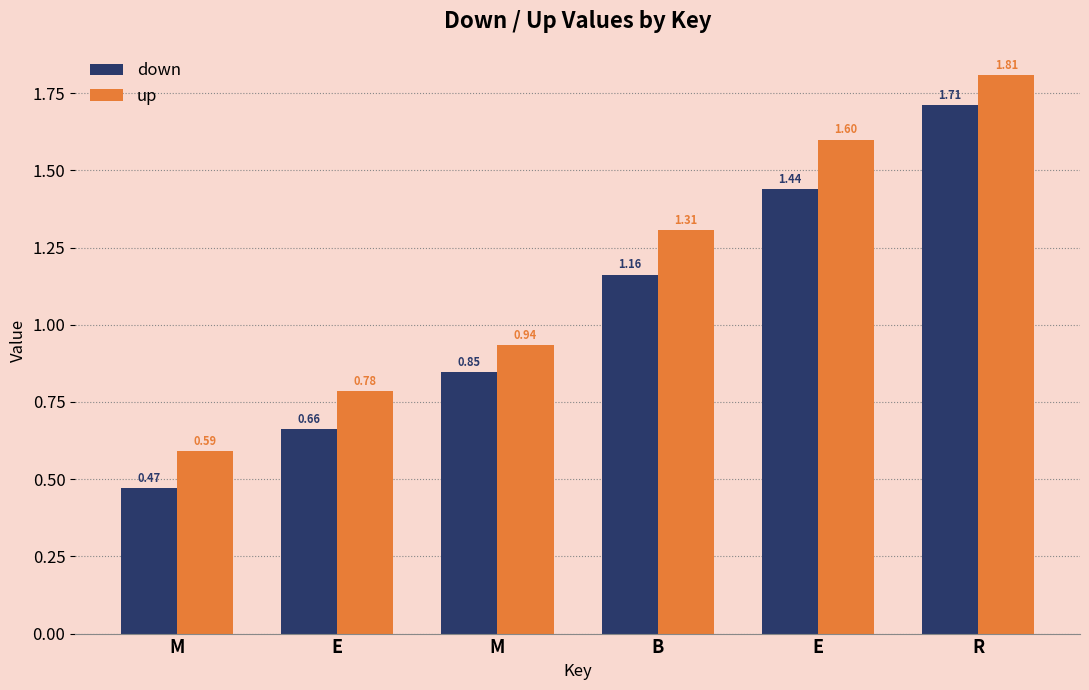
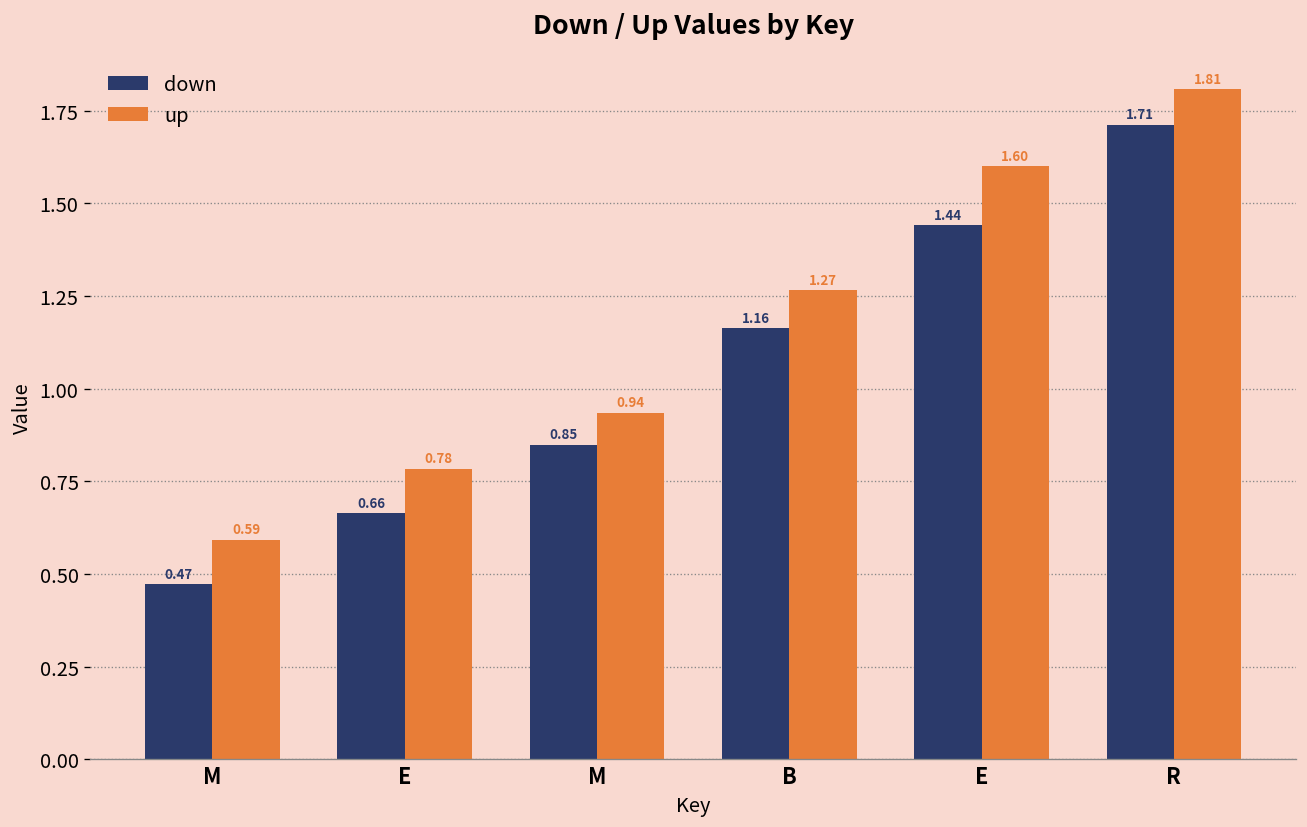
up, B: 1.31 -> 1.27
